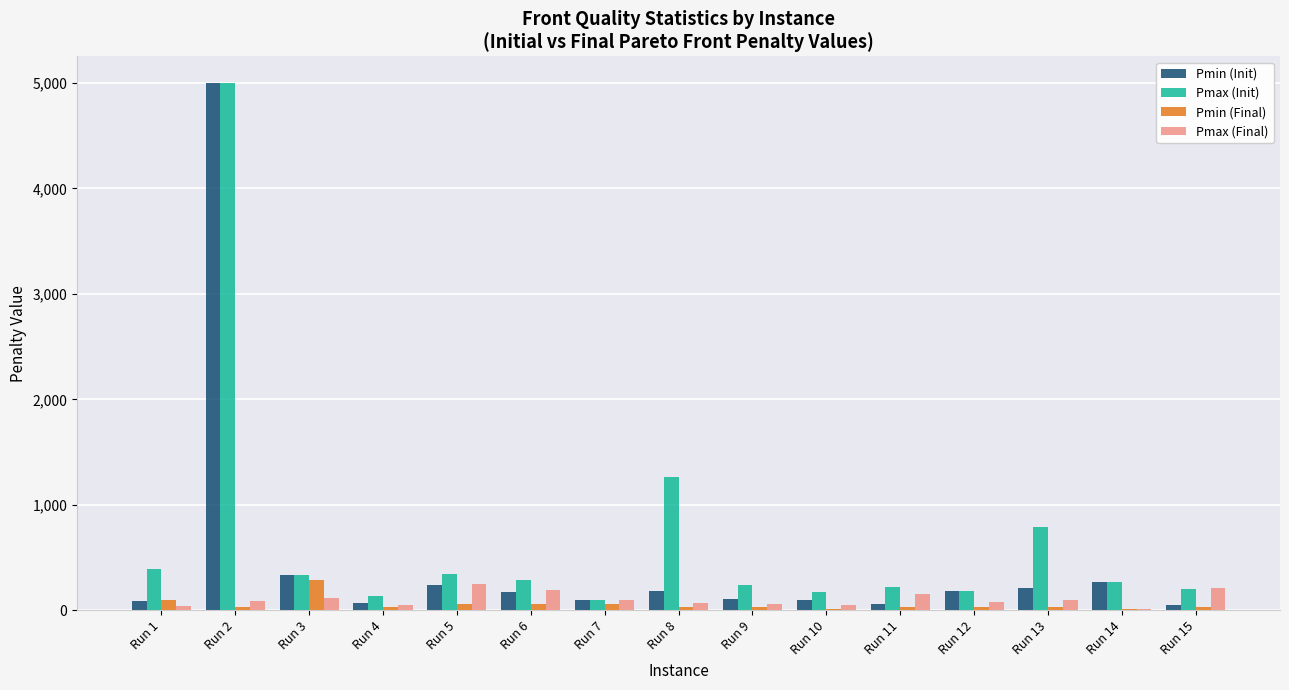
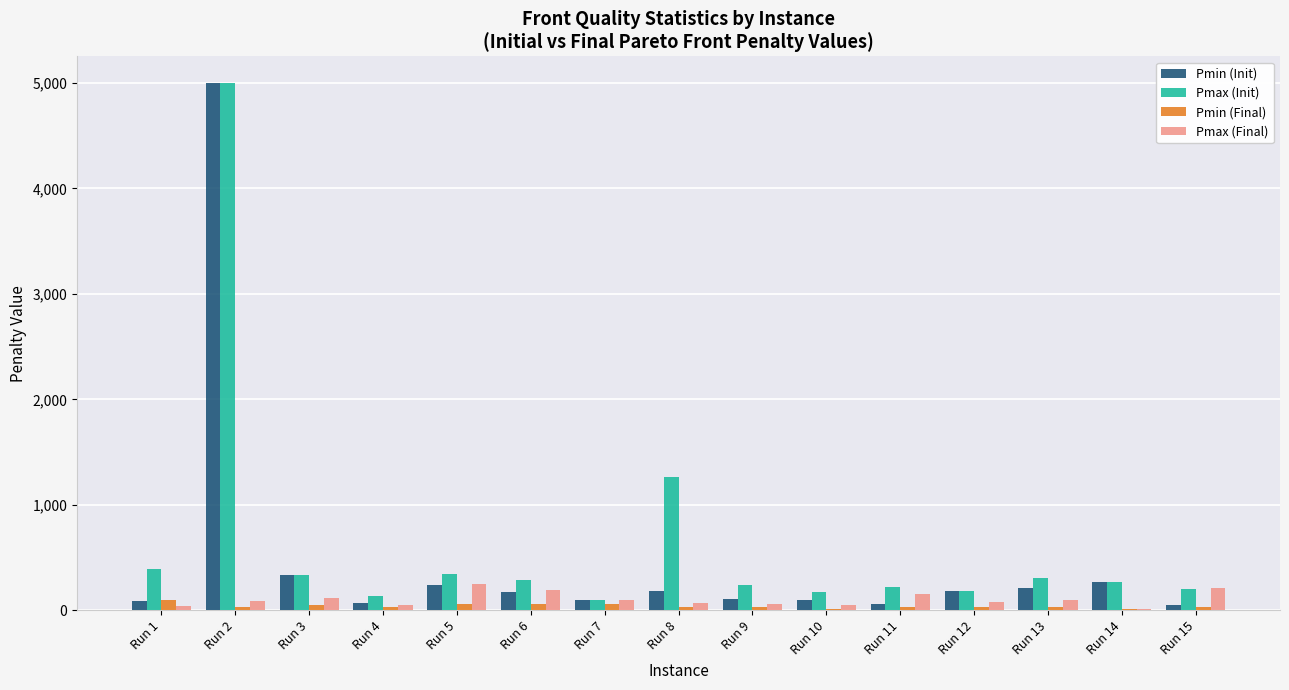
Pmin (Final), Run 3: 290 -> 50
Pmax (Init), Run 13: 790 -> 310
